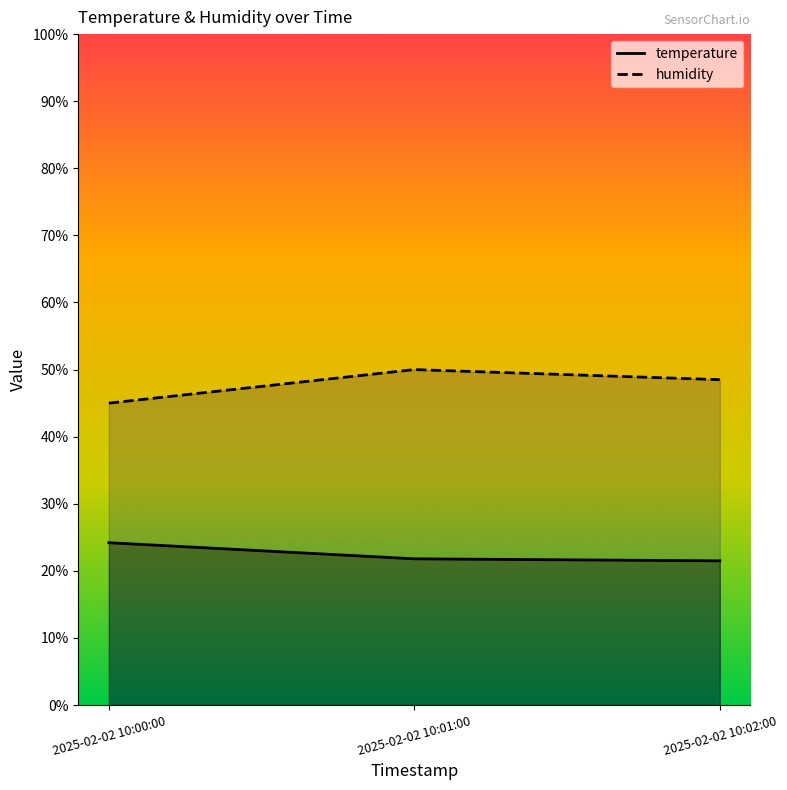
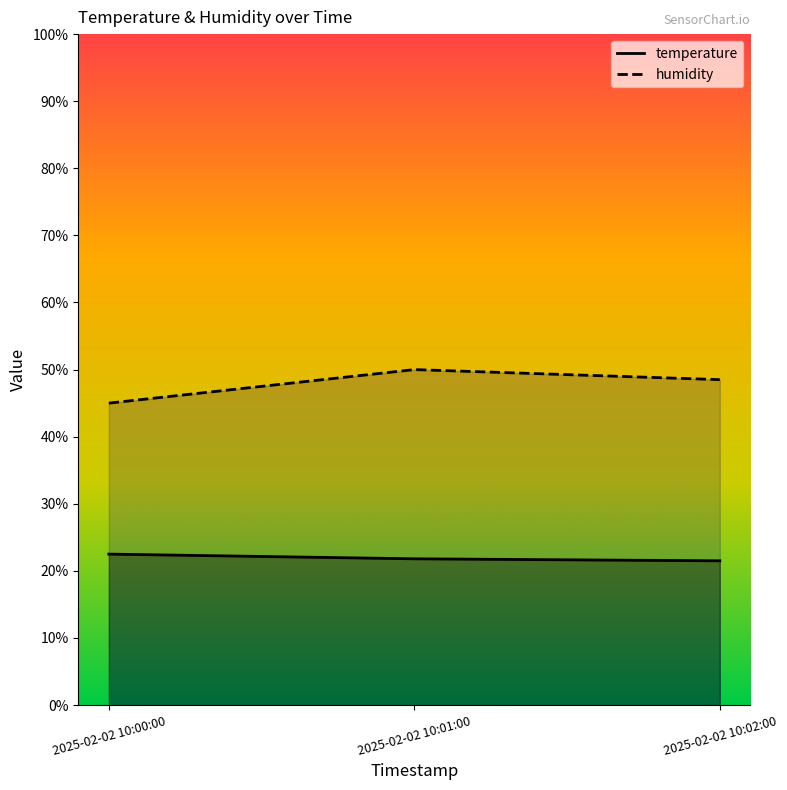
temperature, 2025-02-02 10:00:00: 24% -> 23%
